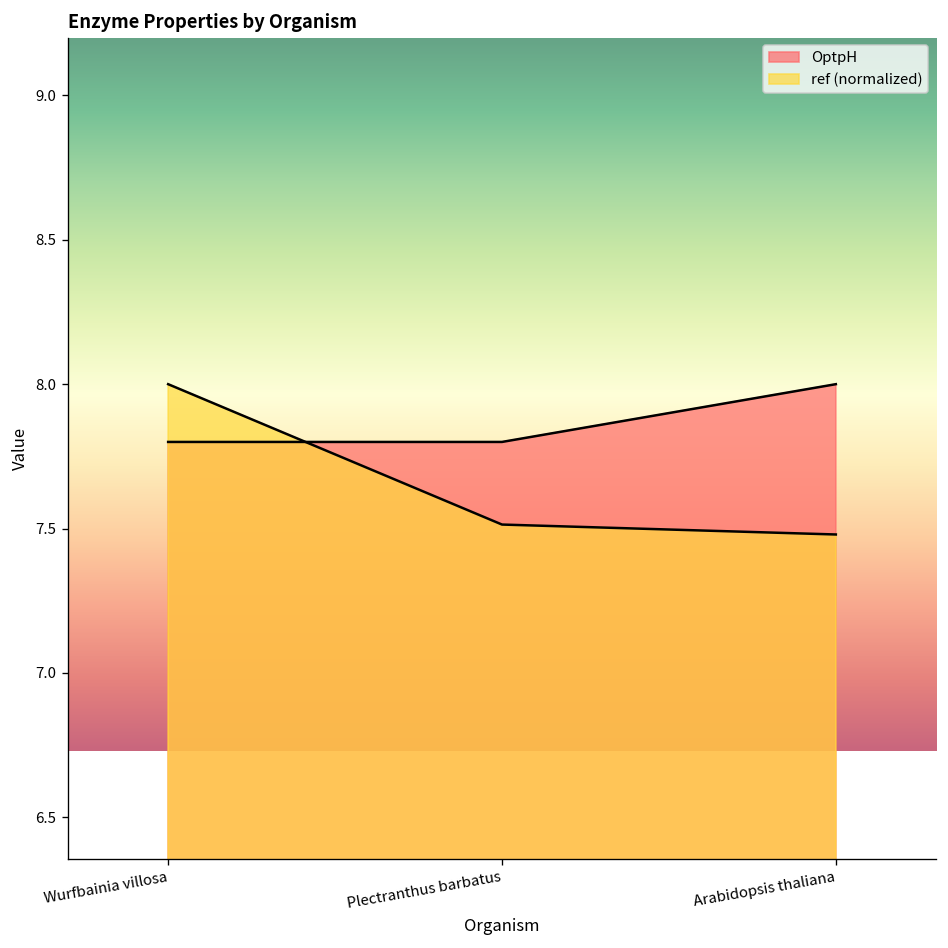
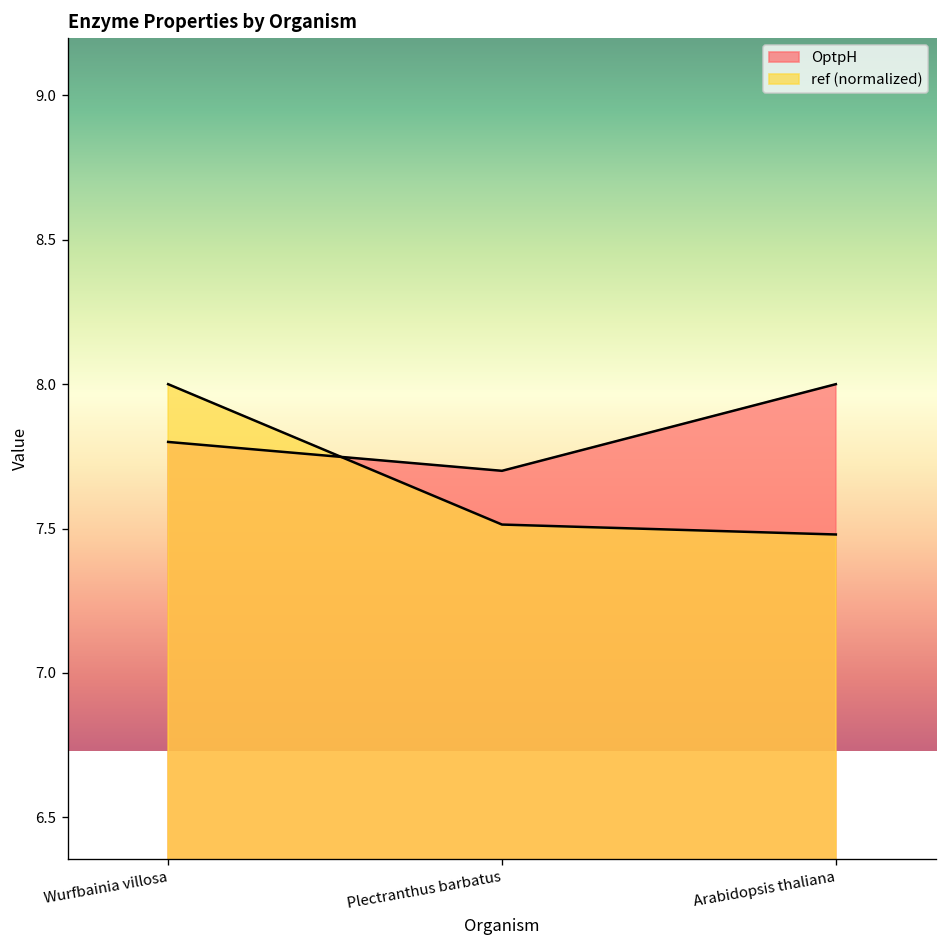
OptpH, Plectranthus barbatus: 7.8 -> 7.7
